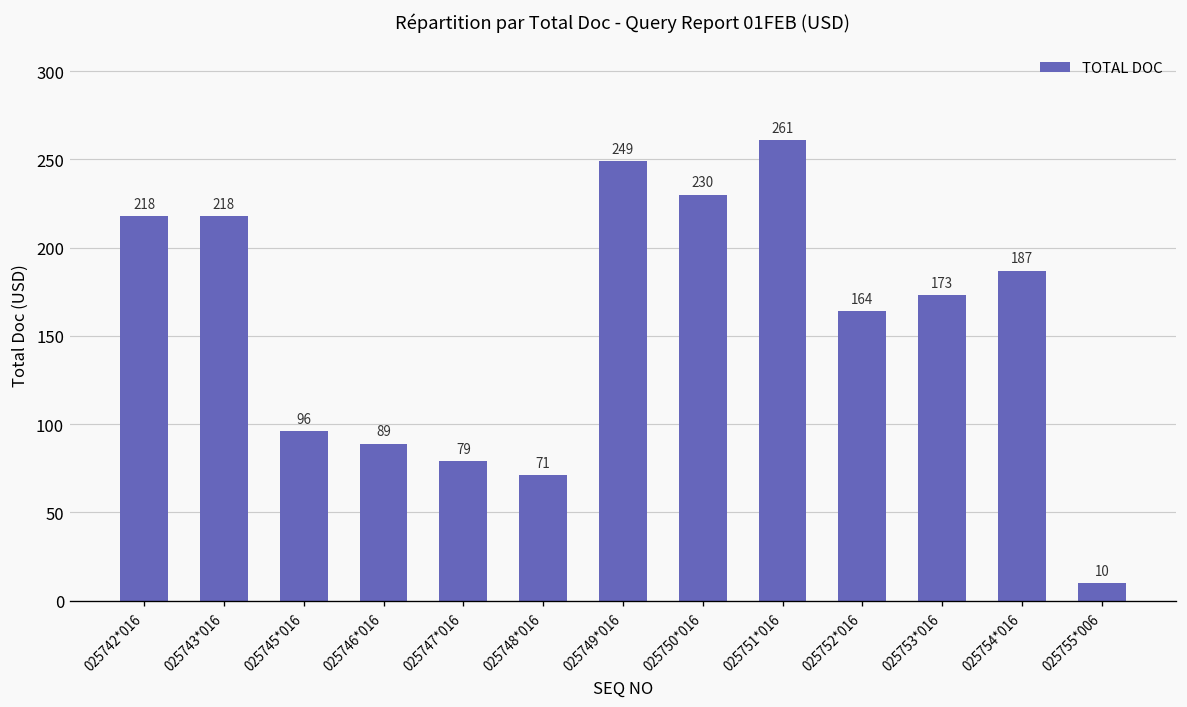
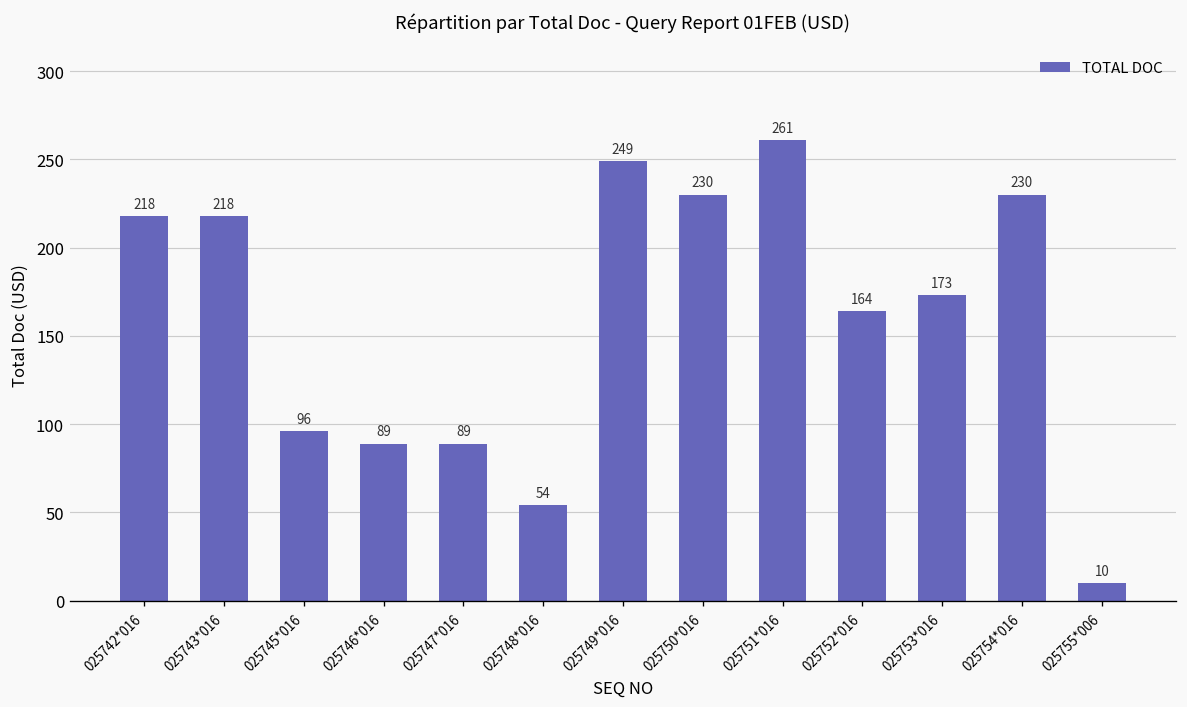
025747*016: 79 -> 89
025748*016: 71 -> 54
025754*016: 187 -> 230
